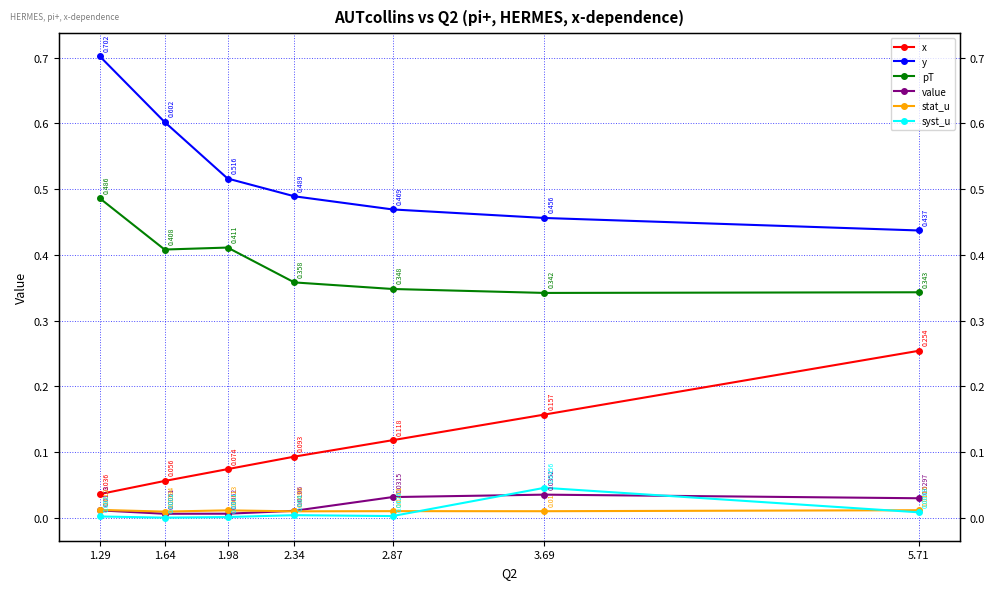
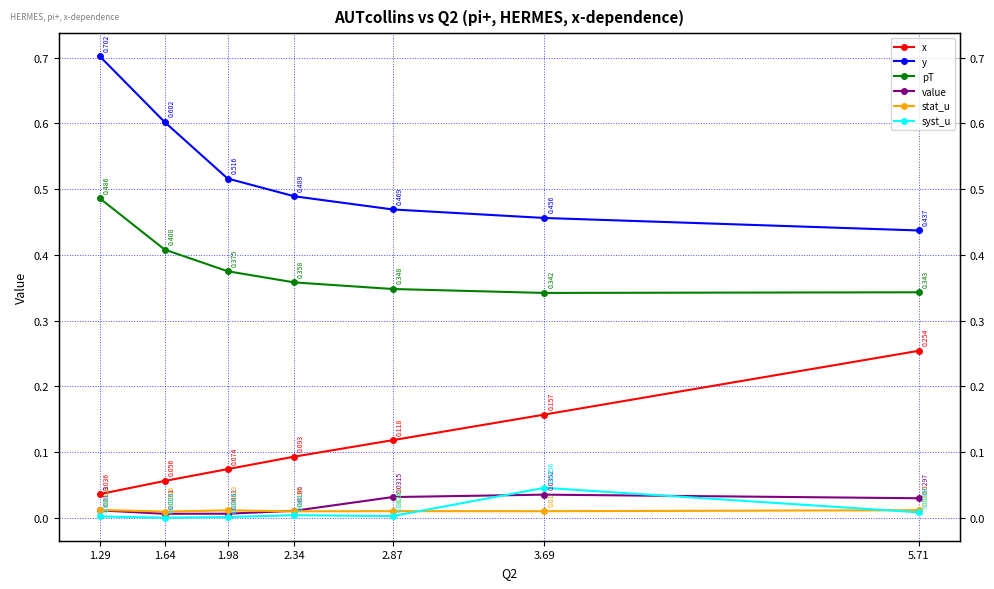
pT, 1.98: 0.411 -> 0.375
